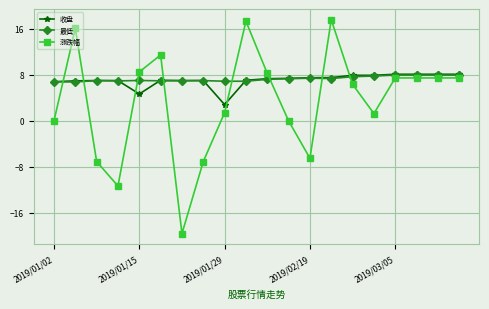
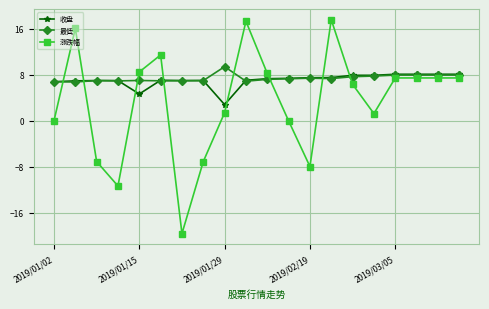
最低, 2019/01/29: 7 -> 9
涨跌幅, 2019/02/19: -7 -> -8
